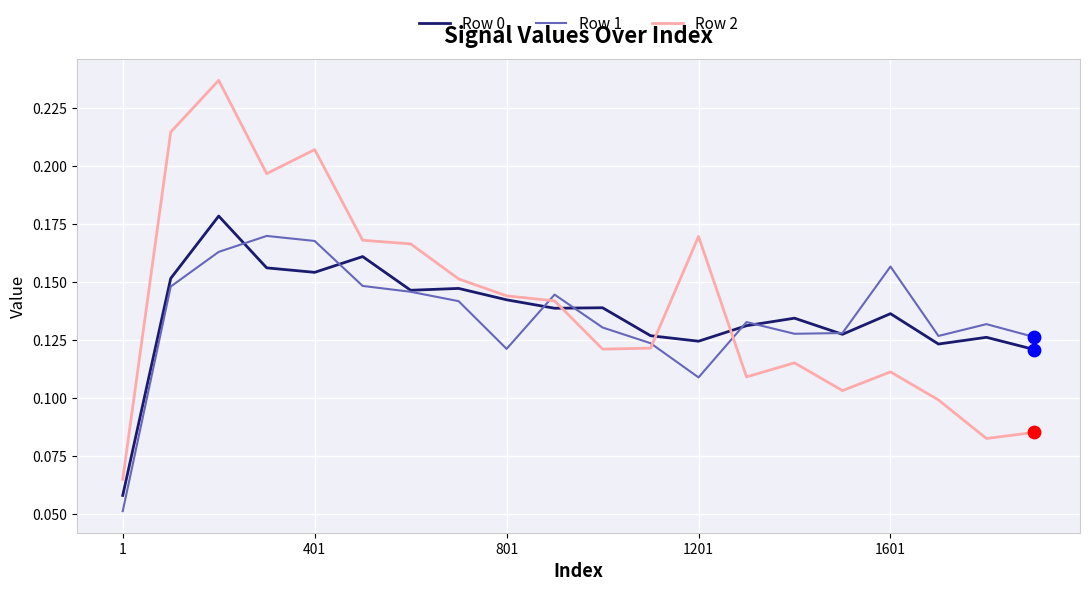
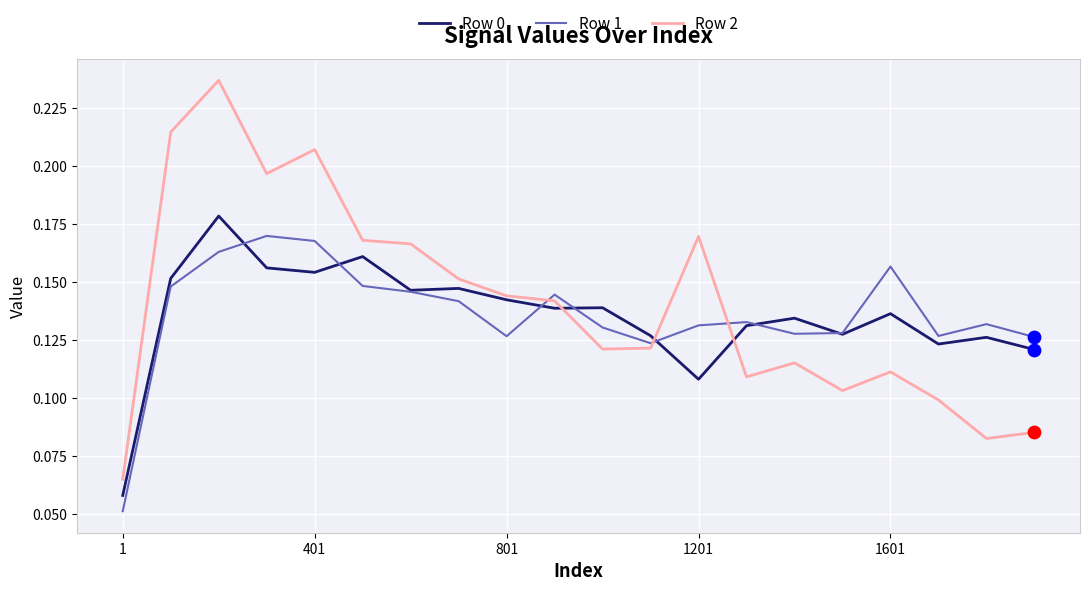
Row 1, 801: 0.121 -> 0.127
Row 0, 1201: 0.124 -> 0.108
Row 1, 1201: 0.109 -> 0.131
